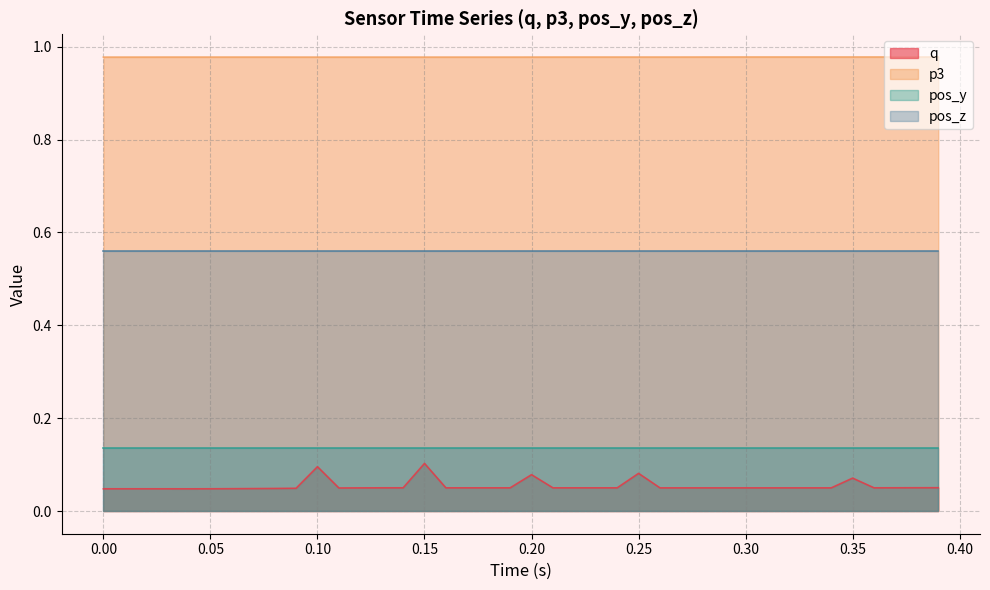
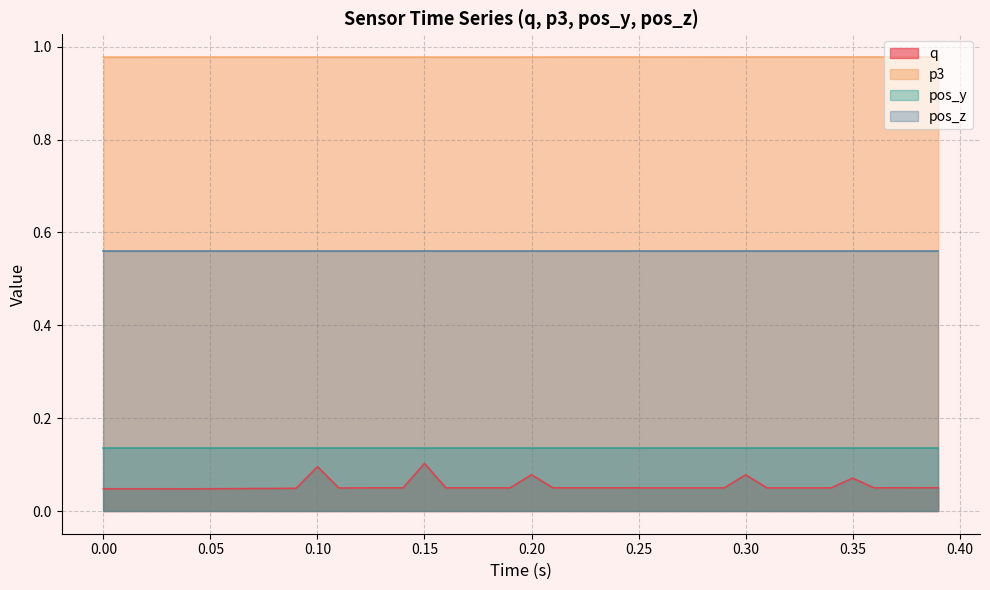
q, 0.25: 0.08 -> 0.05
q, 0.30: 0.05 -> 0.08
